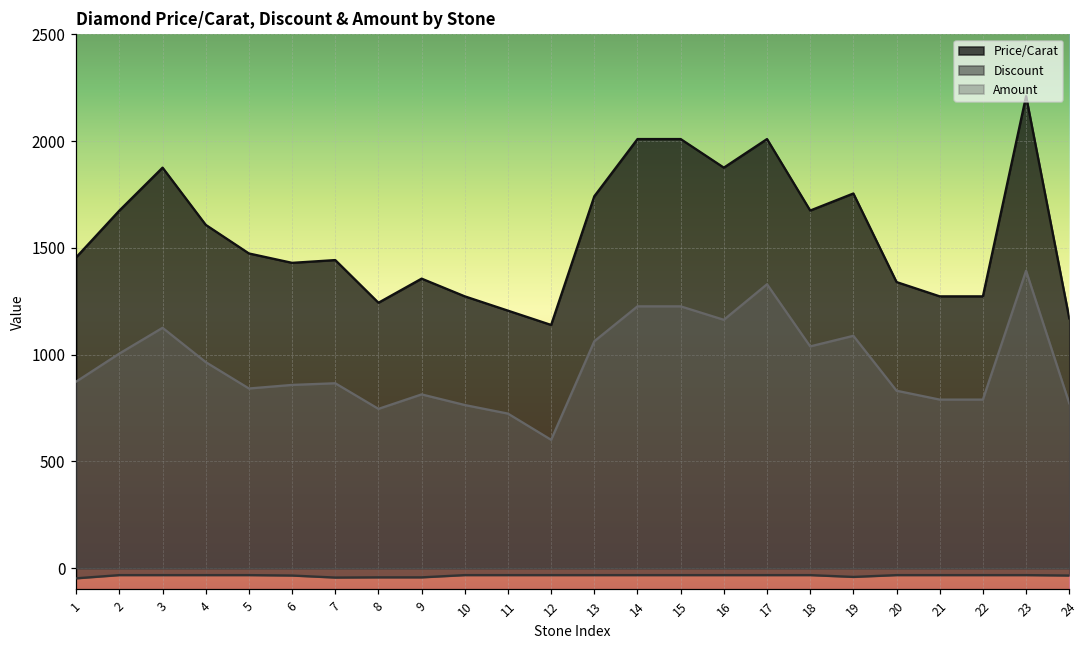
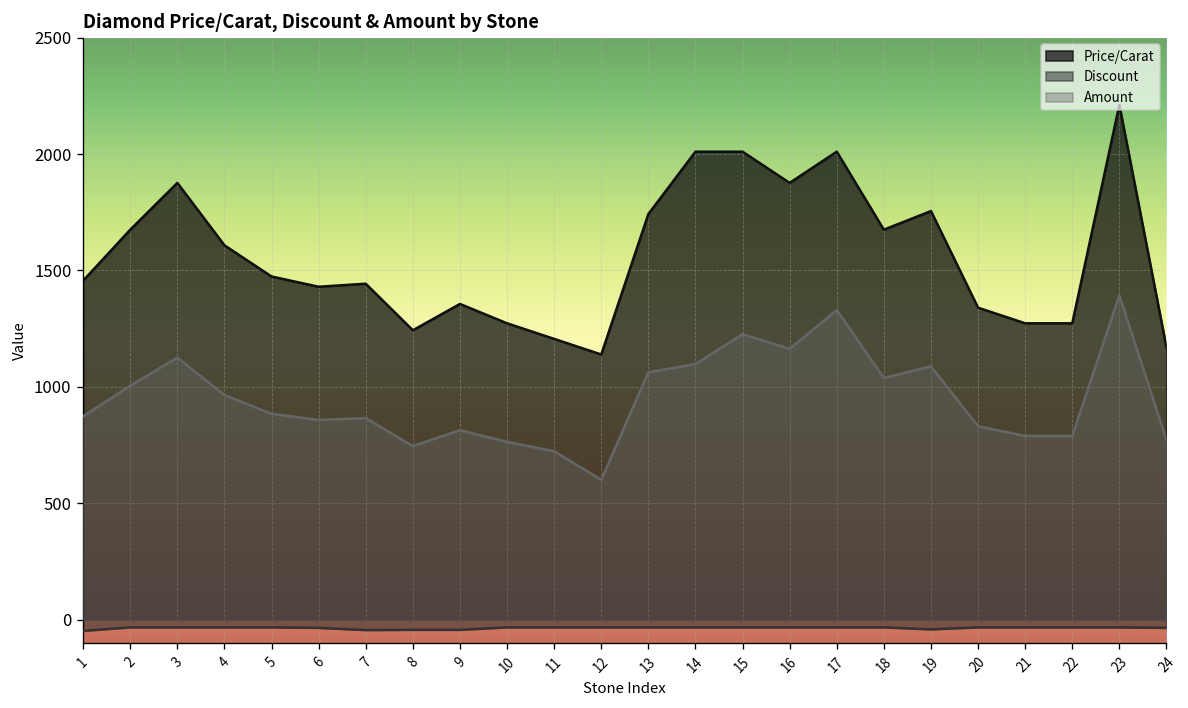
Amount, 5: 840 -> 880
Amount, 14: 1230 -> 1100
